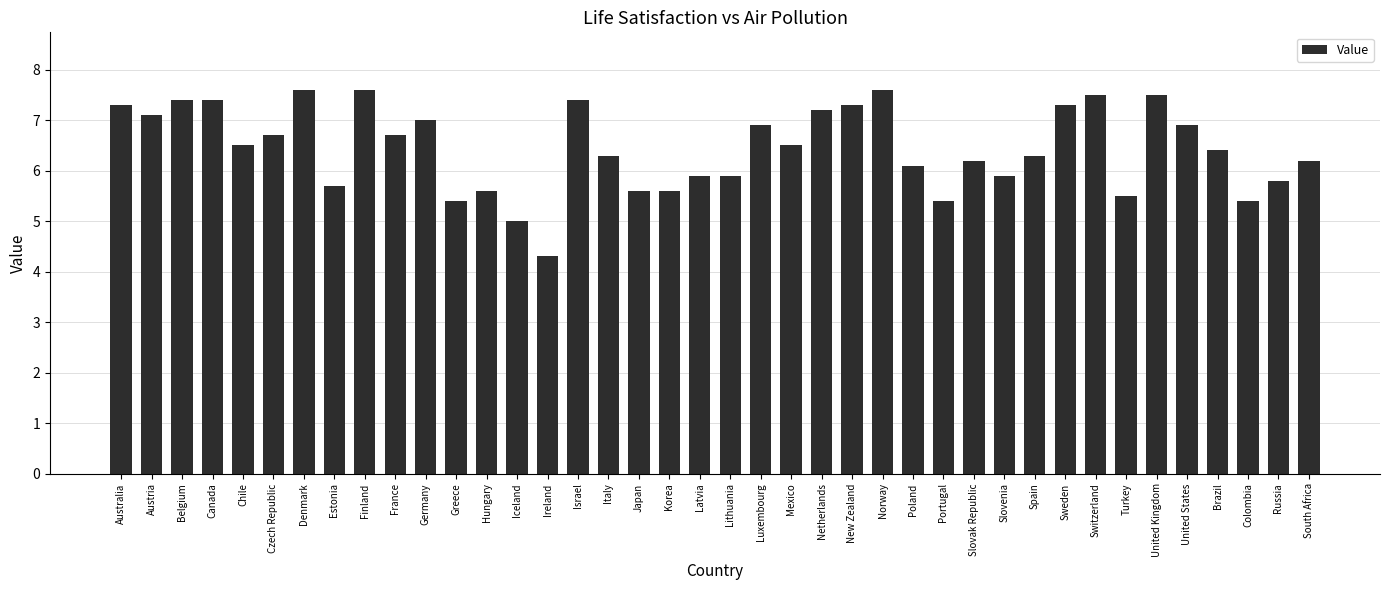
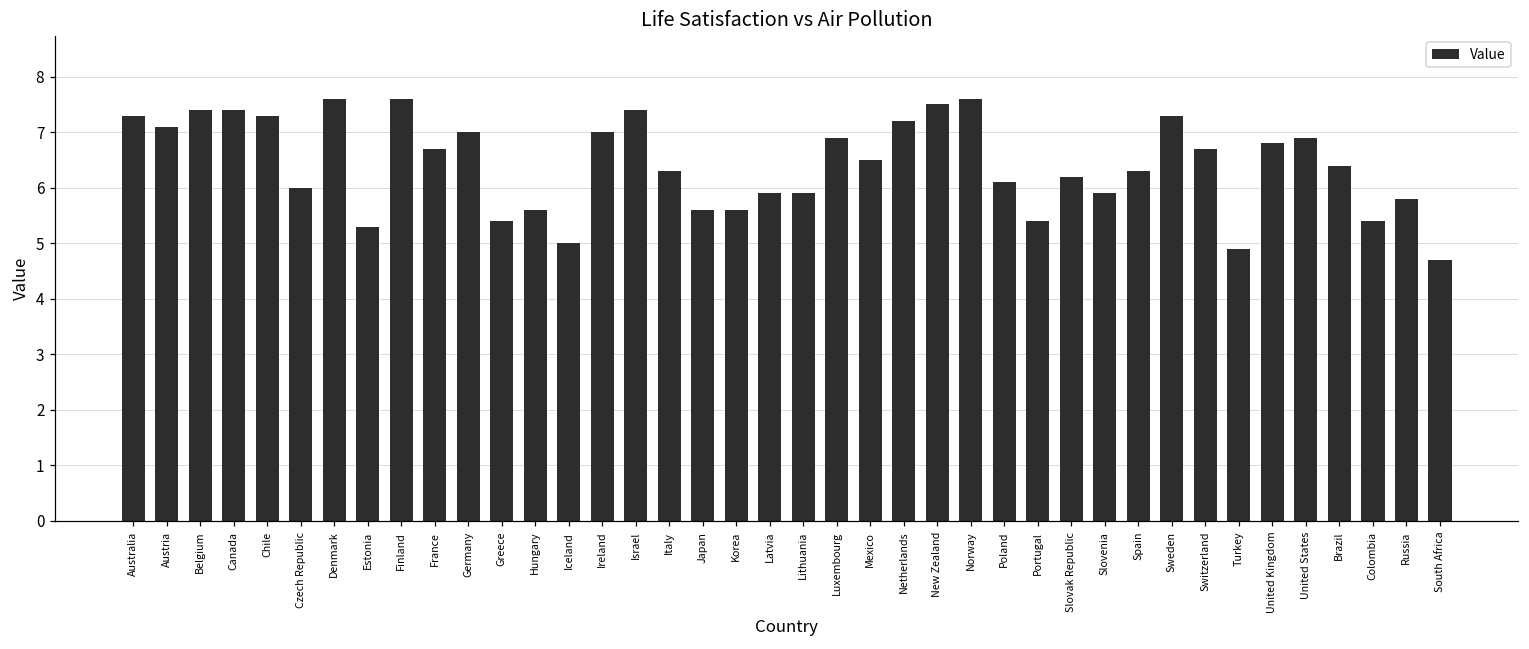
Chile: 6.5 -> 7.3
Czech Republic: 6.7 -> 6.0
Estonia: 5.7 -> 5.3
Ireland: 4.3 -> 7.0
New Zealand: 7.3 -> 7.5
Switzerland: 7.5 -> 6.7
Turkey: 5.5 -> 4.9
United Kingdom: 7.5 -> 6.8
South Africa: 6.2 -> 4.7
